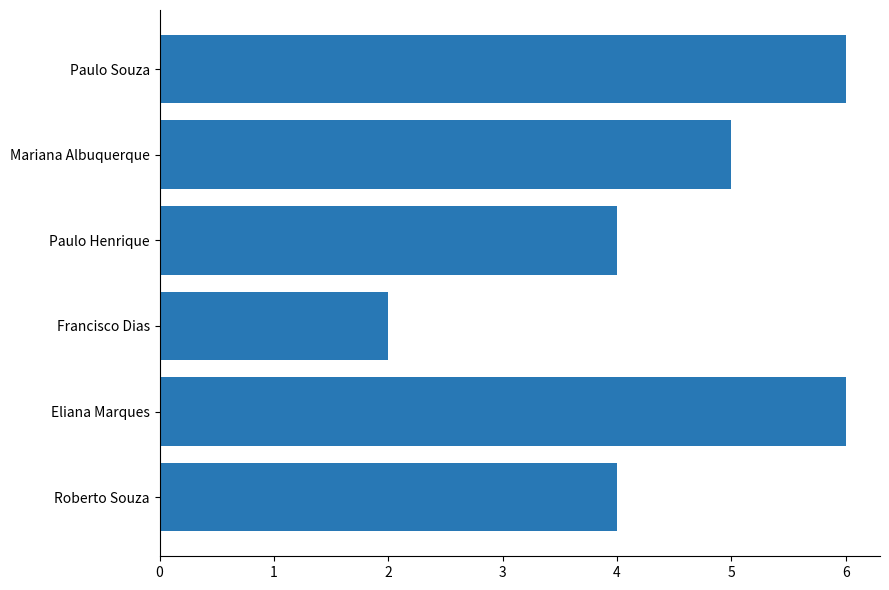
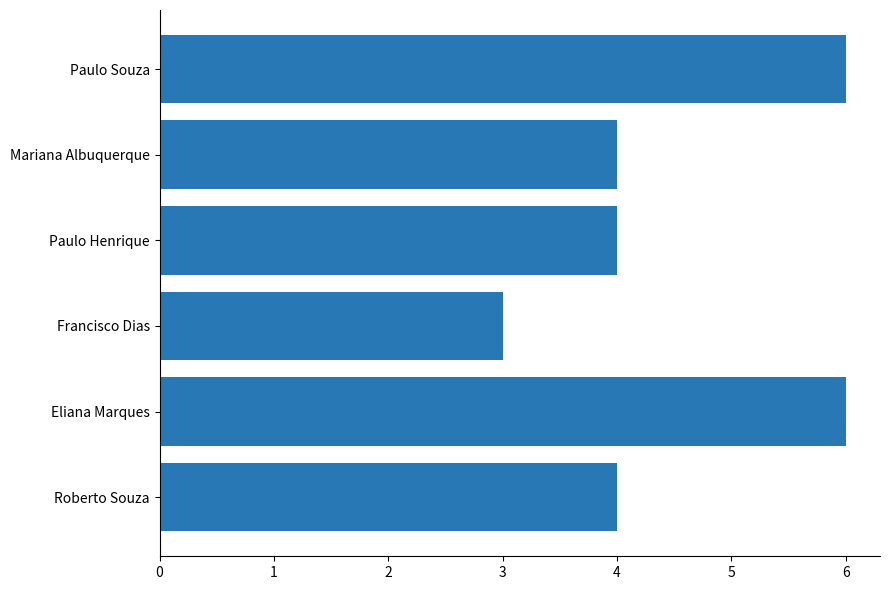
Mariana Albuquerque: 5 -> 4
Francisco Dias: 2 -> 3
